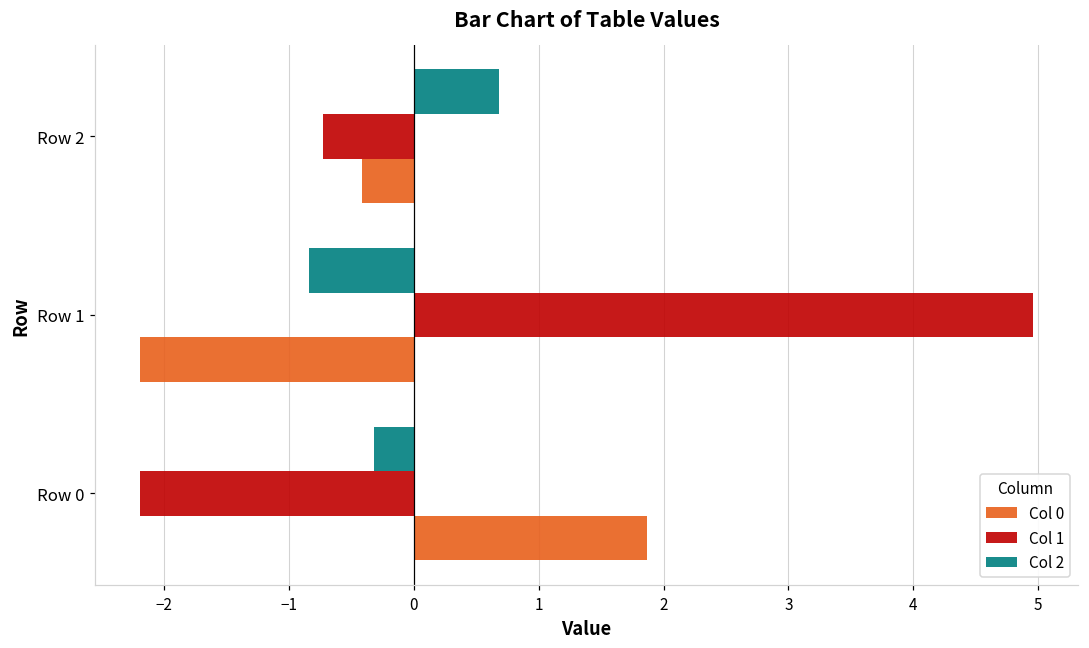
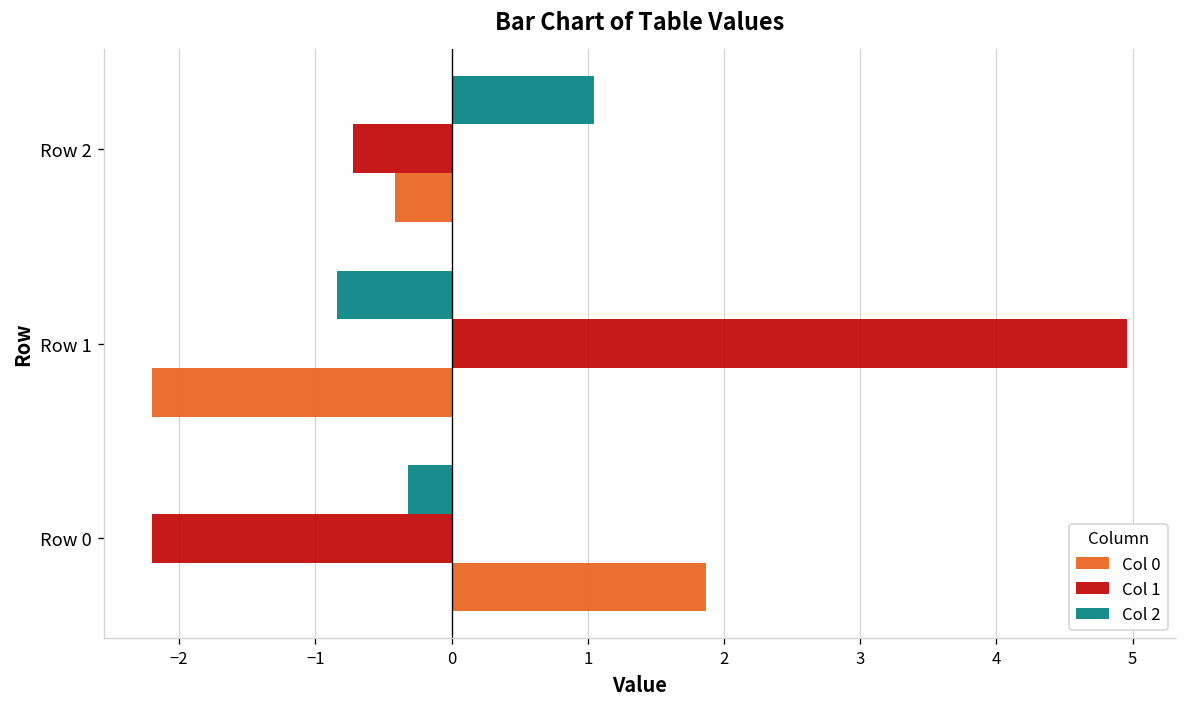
Col 2, Row 2: 0.68 -> 1.04
